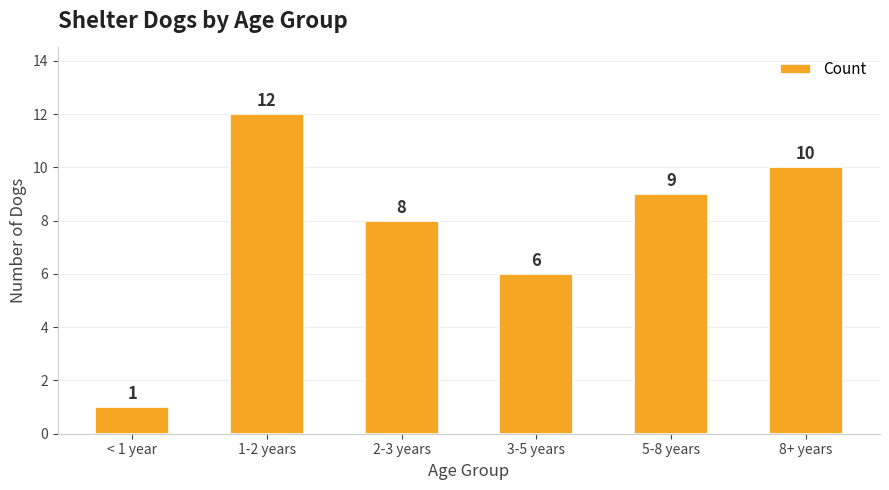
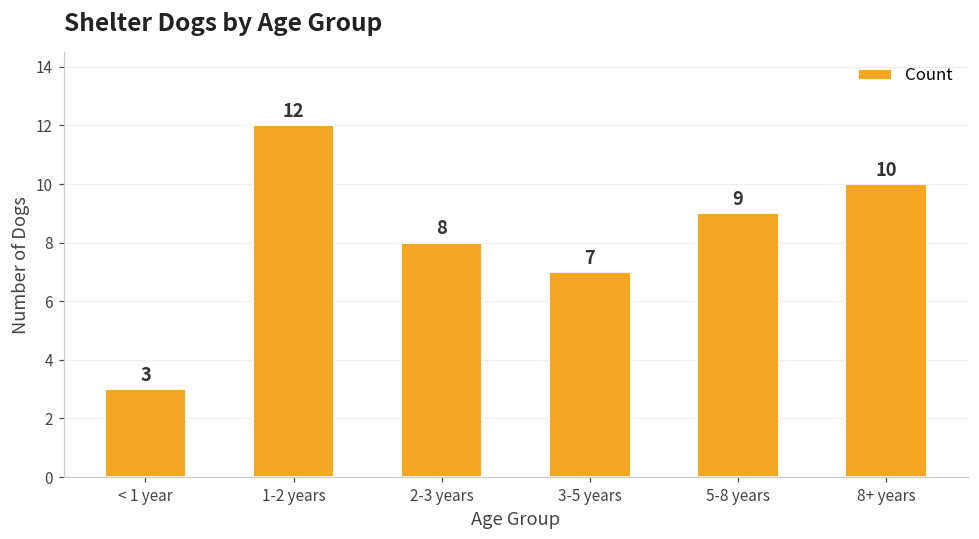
< 1 year: 1 -> 3
3-5 years: 6 -> 7
